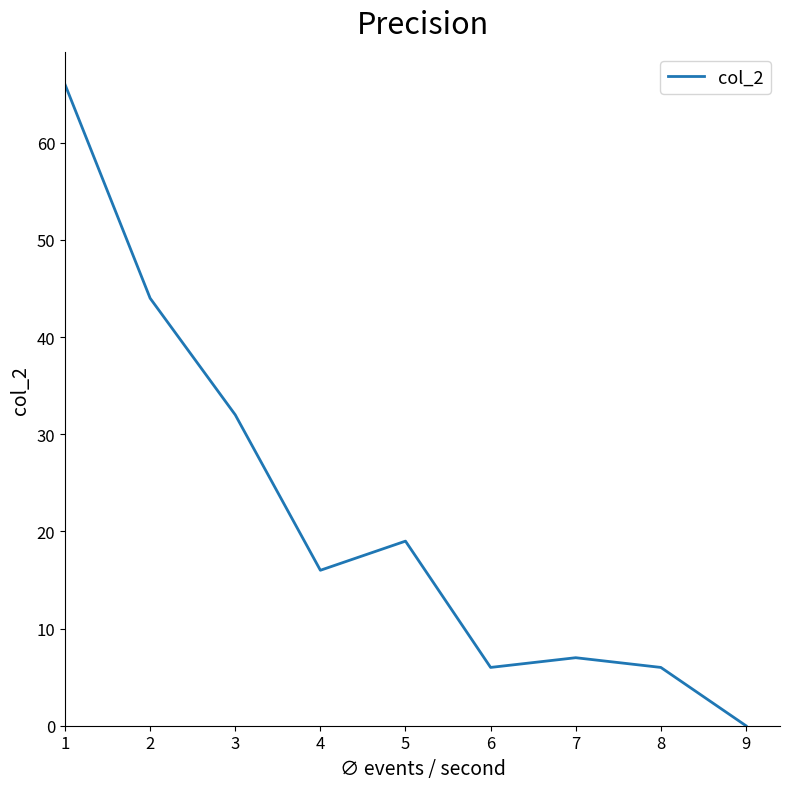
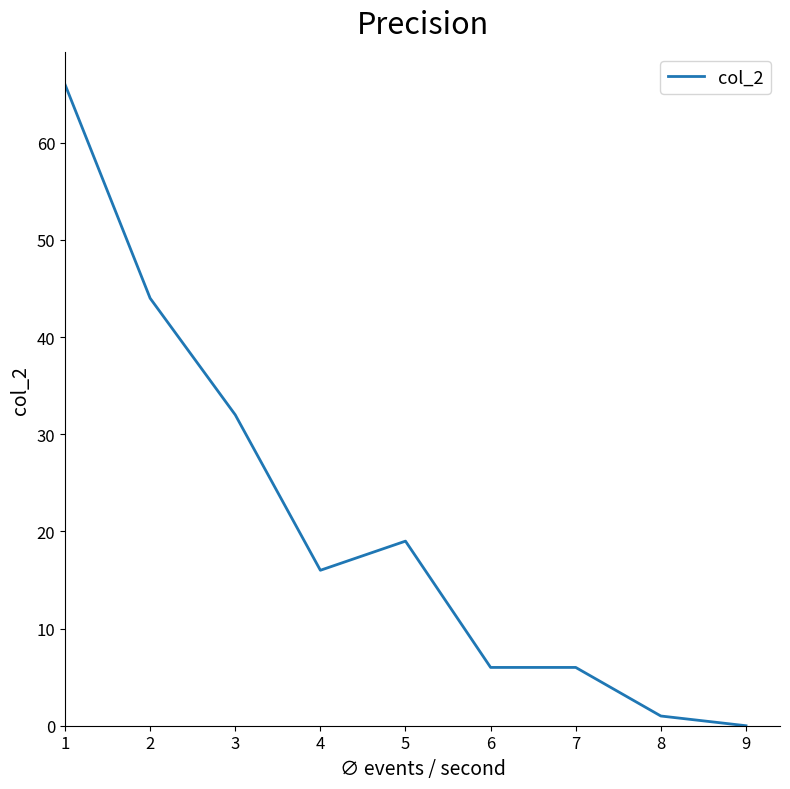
7: 7 -> 6
8: 6 -> 1
